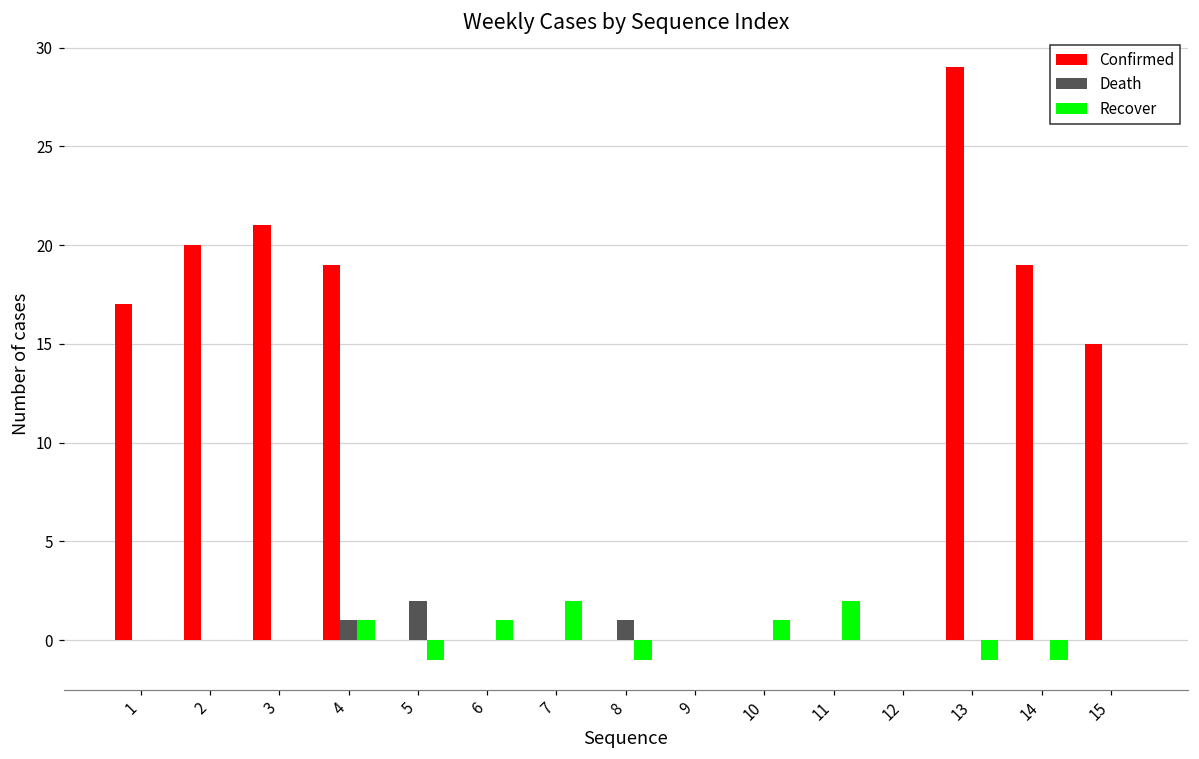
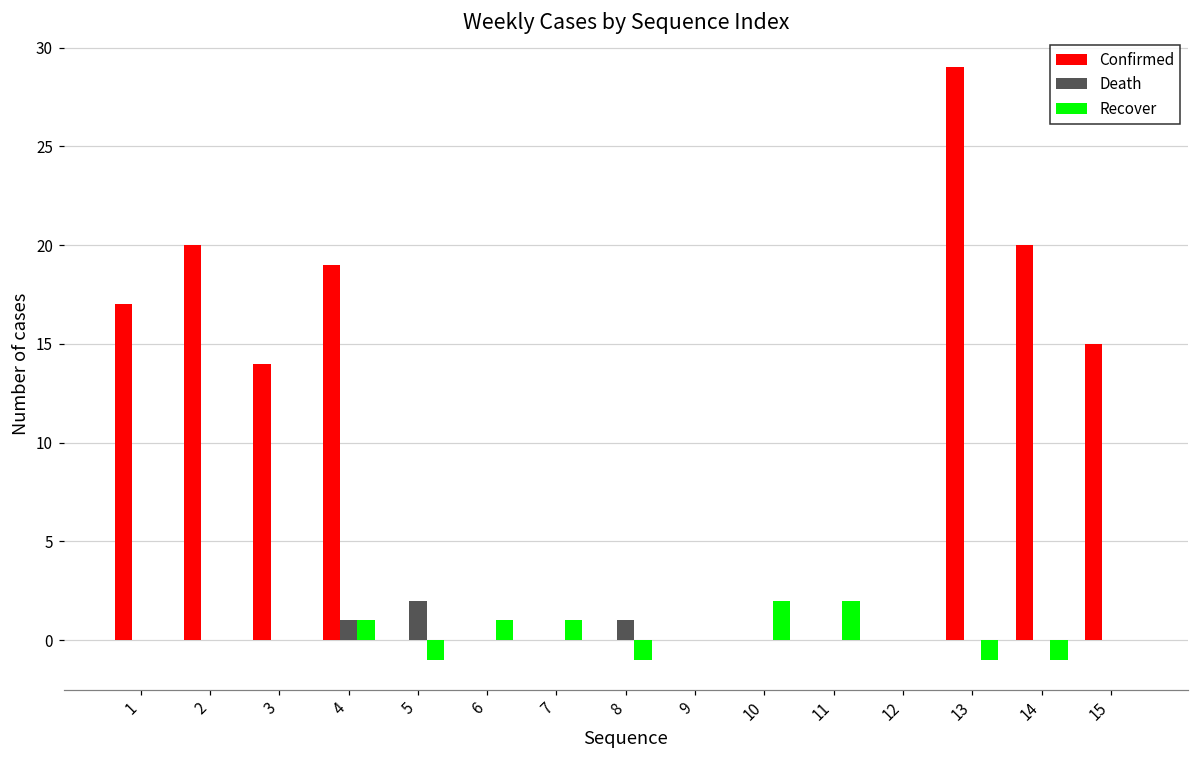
Confirmed, 3: 21 -> 14
Recover, 7: 2 -> 1
Recover, 10: 1 -> 2
Confirmed, 14: 19 -> 20
